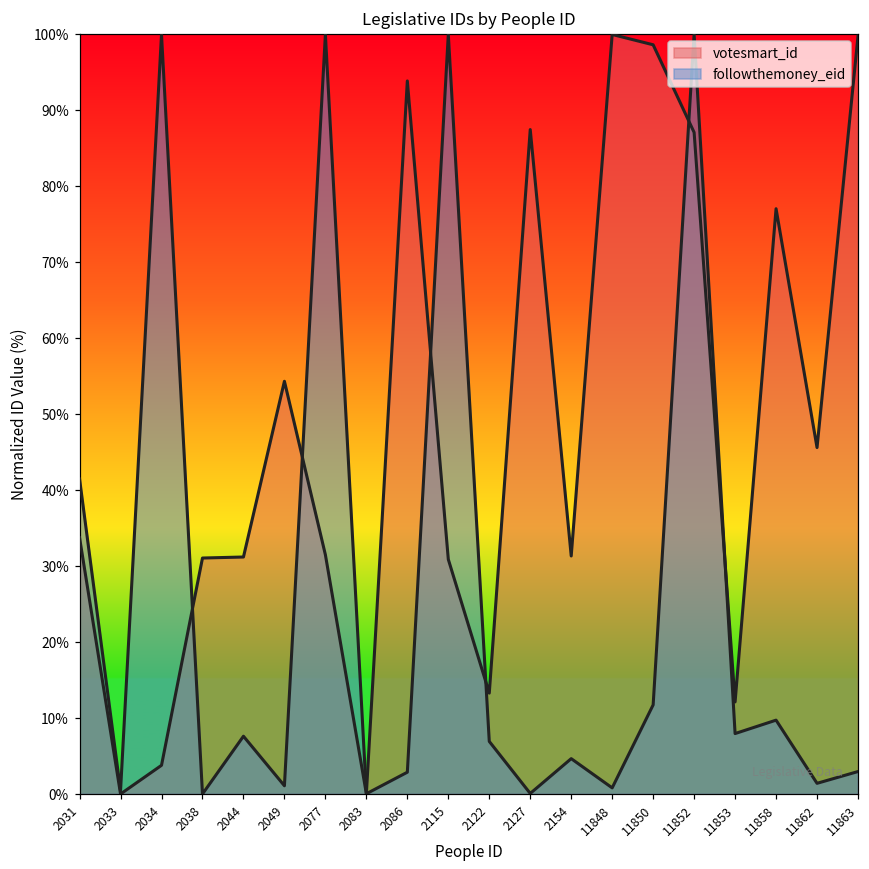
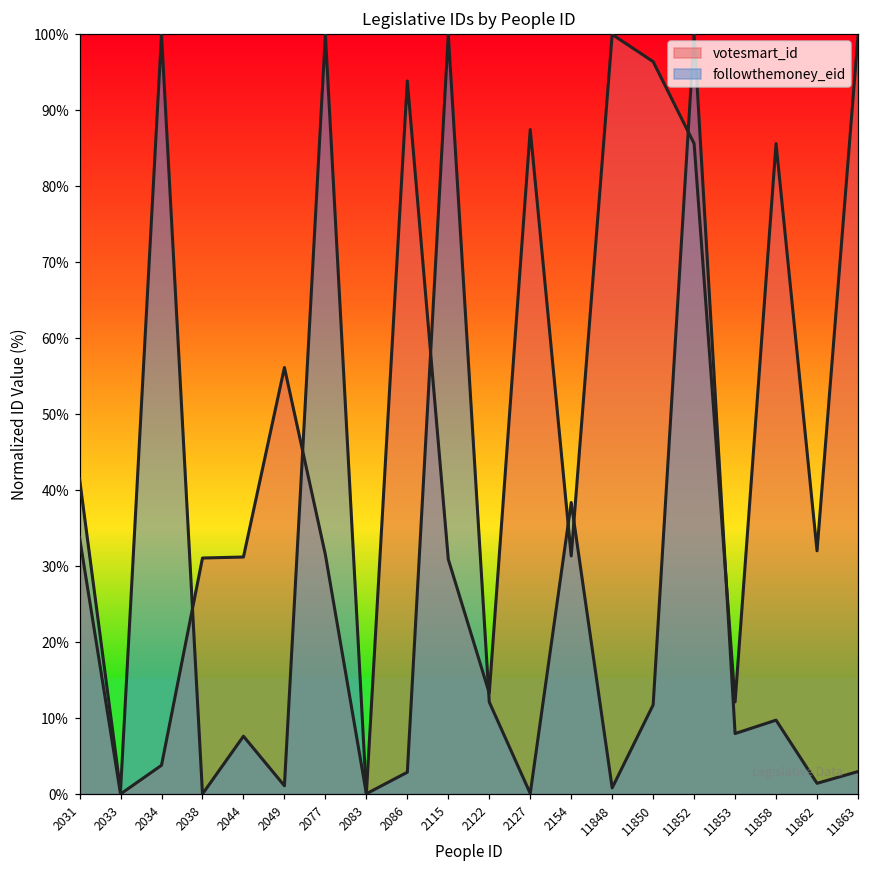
votesmart_id, 2049: 54% -> 56%
followthemoney_eid, 2122: 7% -> 12%
followthemoney_eid, 2154: 5% -> 38%
votesmart_id, 11850: 99% -> 96%
votesmart_id, 11852: 87% -> 86%
votesmart_id, 11858: 77% -> 86%
votesmart_id, 11862: 46% -> 32%
